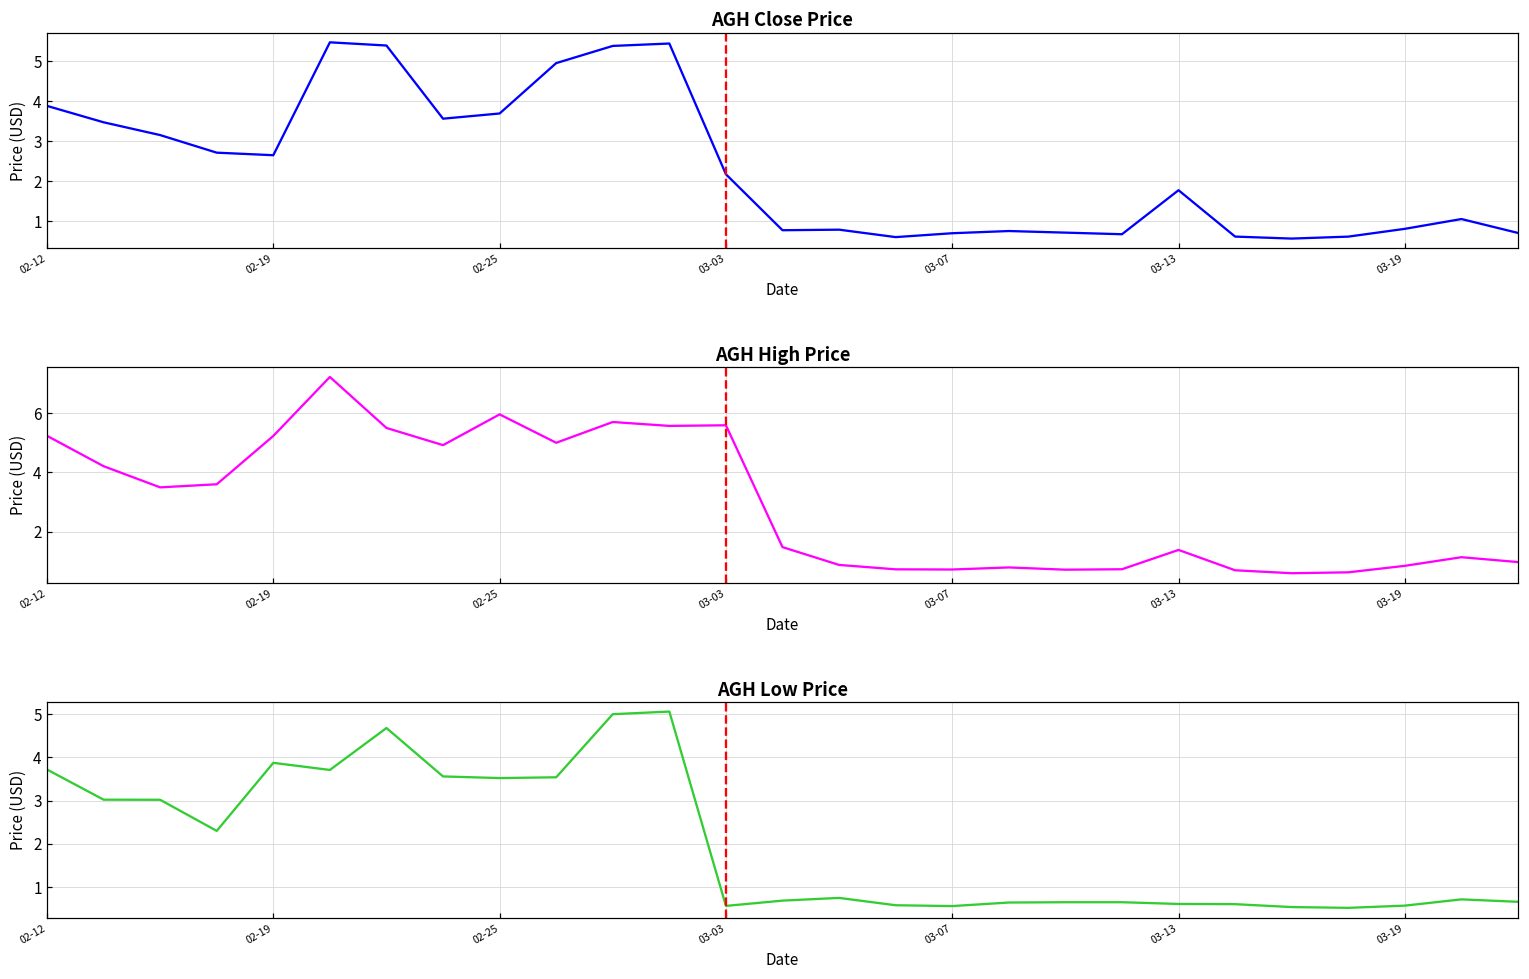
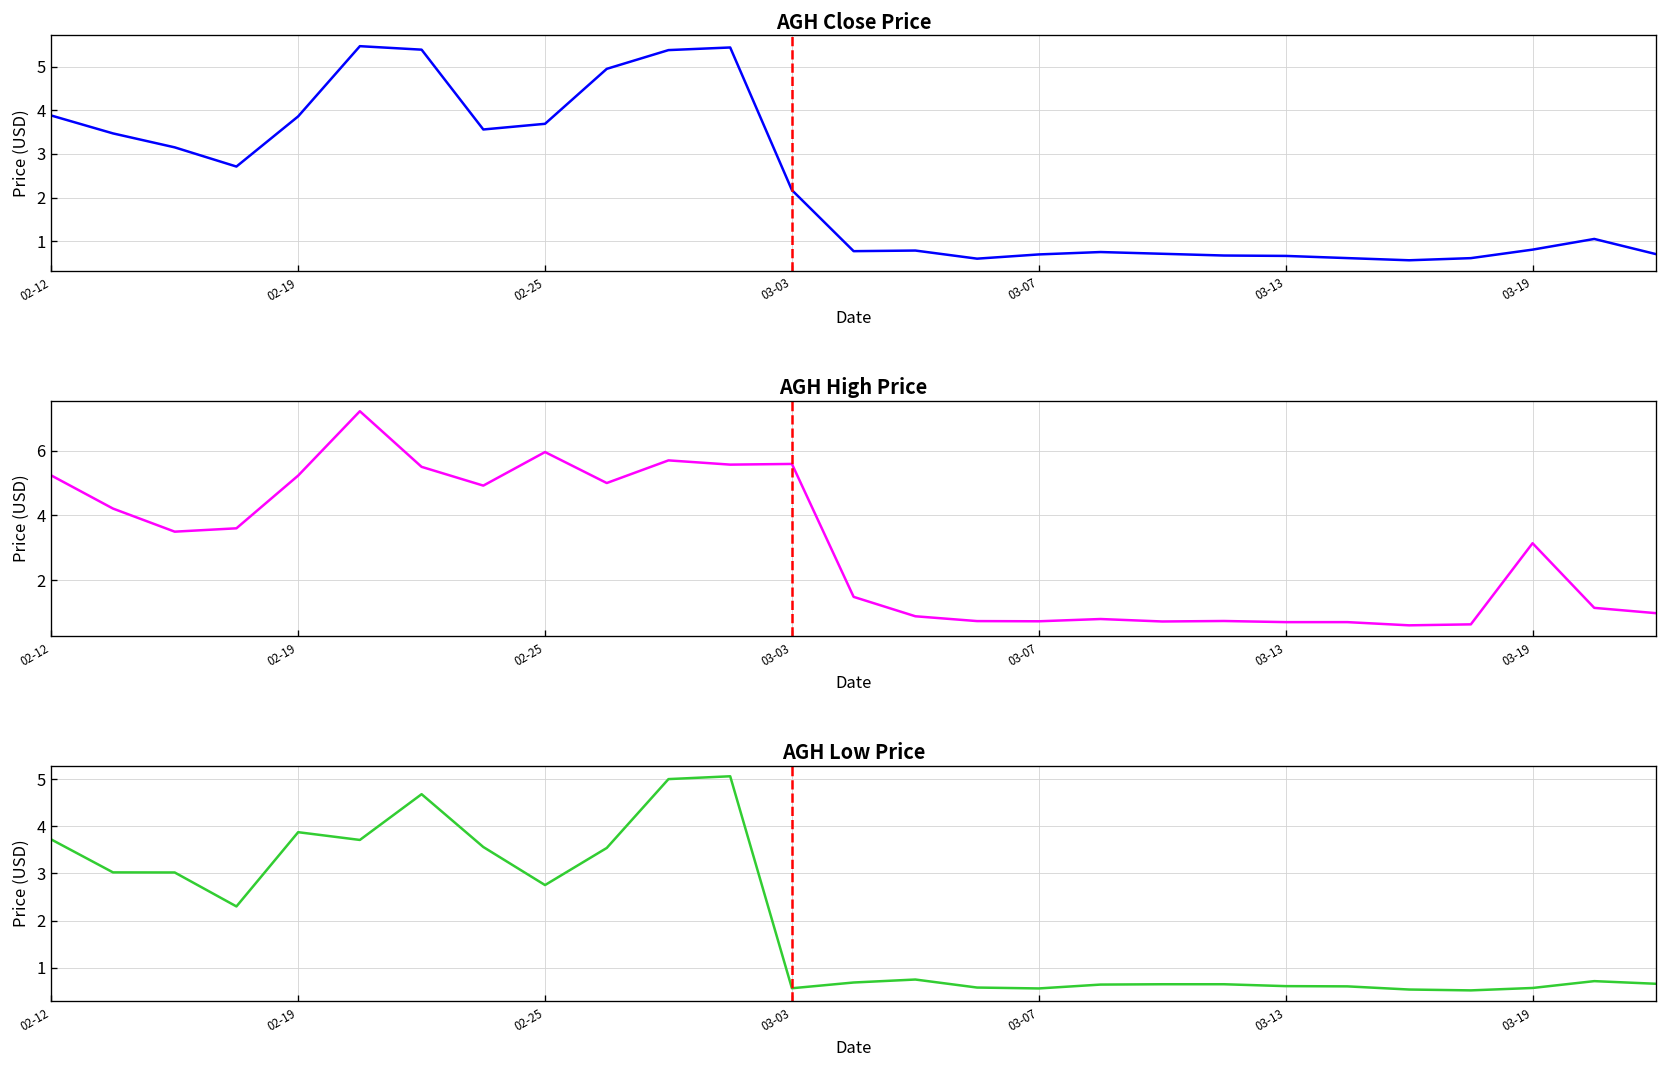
AGH Close Price, 02-19: 2.6 -> 3.9
AGH Close Price, 03-13: 1.8 -> 0.7
AGH High Price, 03-13: 1.4 -> 0.7
AGH High Price, 03-19: 0.8 -> 3.1
AGH Low Price, 02-25: 3.5 -> 2.8
